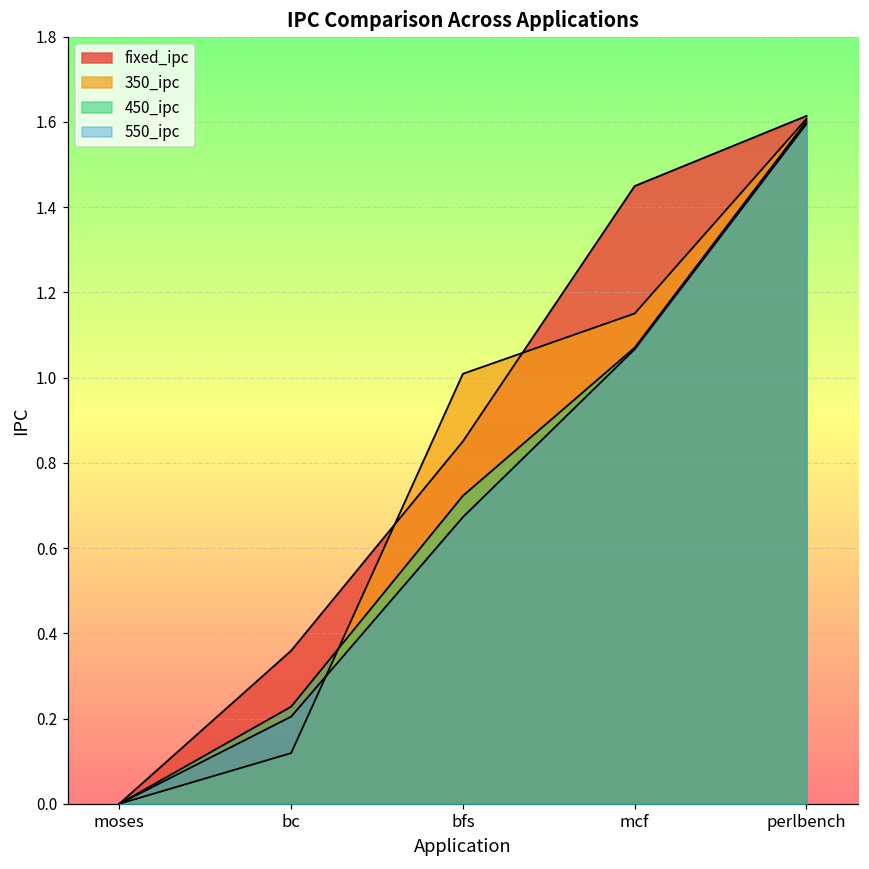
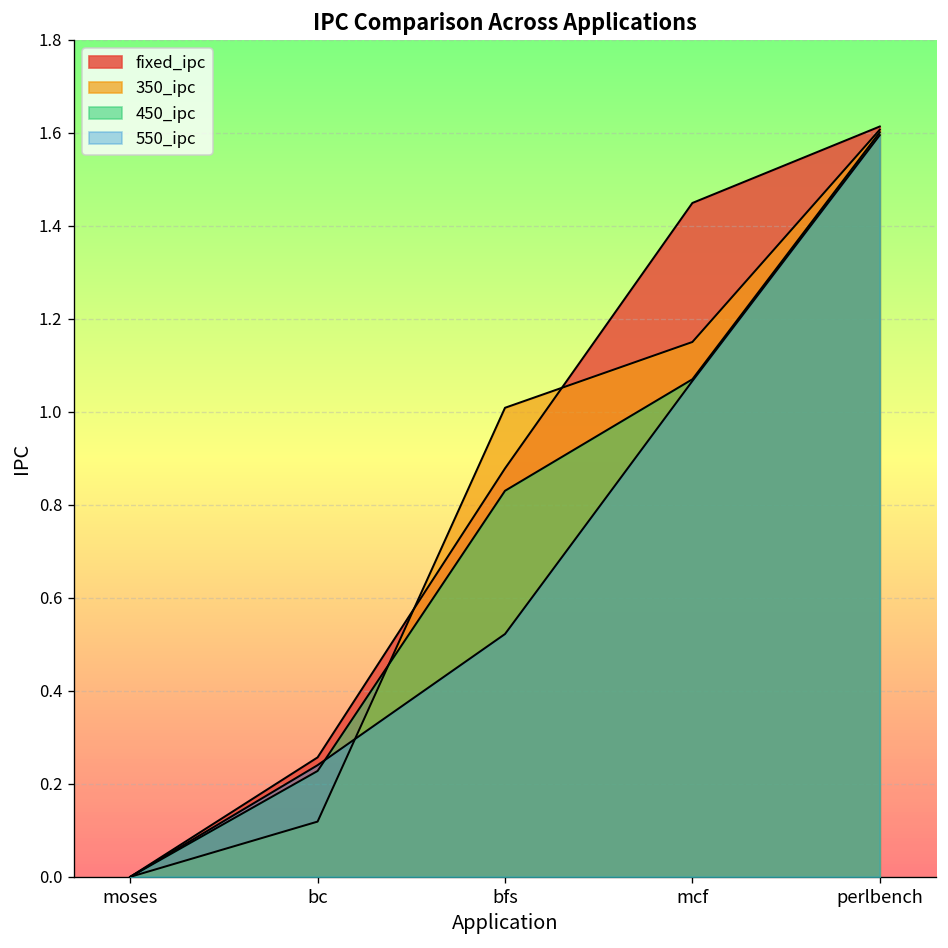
fixed_ipc, bc: 0.36 -> 0.26
550_ipc, bc: 0.20 -> 0.24
fixed_ipc, bfs: 0.85 -> 0.88
450_ipc, bfs: 0.72 -> 0.83
550_ipc, bfs: 0.67 -> 0.52
